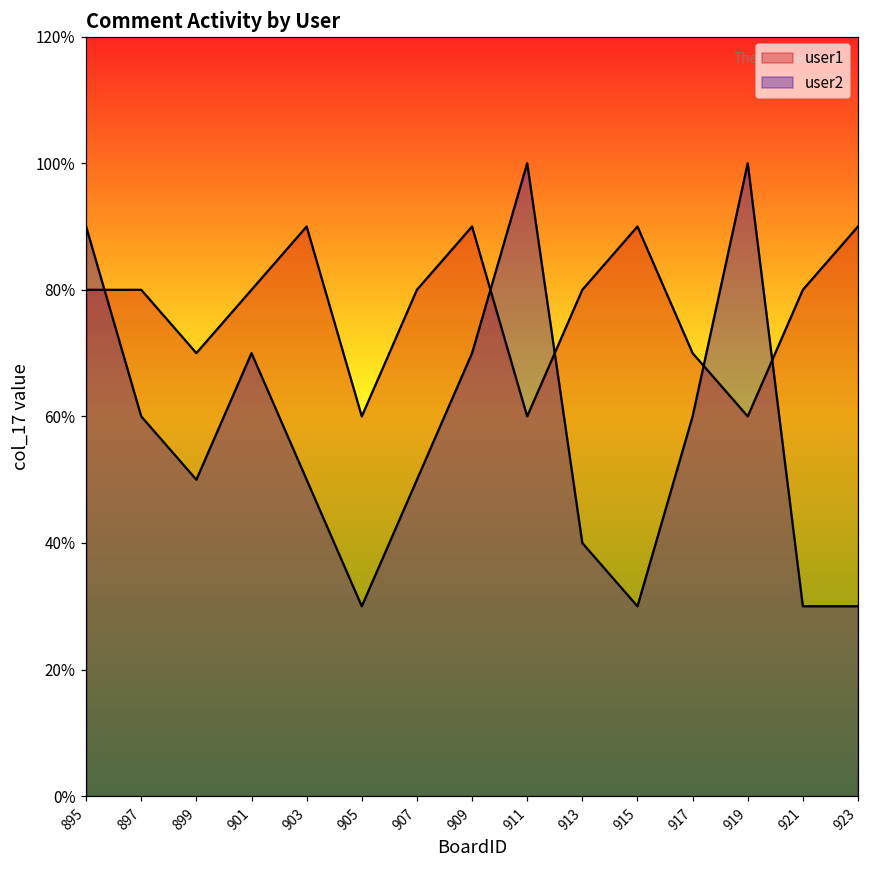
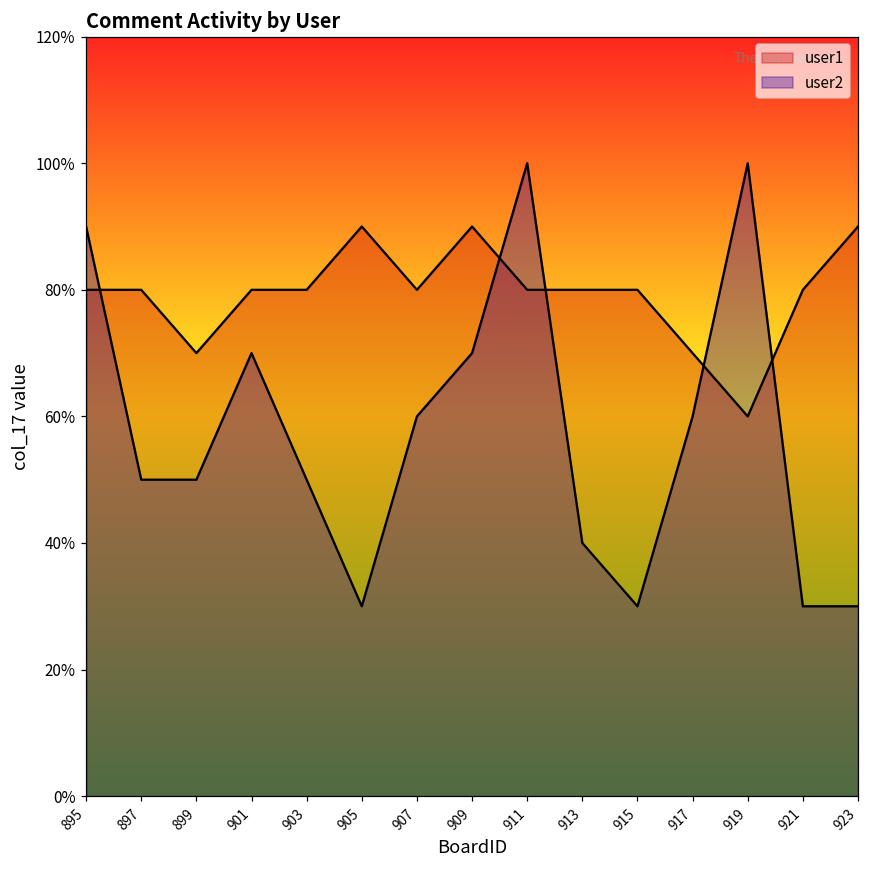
user2, 897: 60% -> 50%
user1, 903: 90% -> 80%
user1, 905: 60% -> 90%
user2, 907: 50% -> 60%
user1, 911: 60% -> 80%
user1, 915: 90% -> 80%
